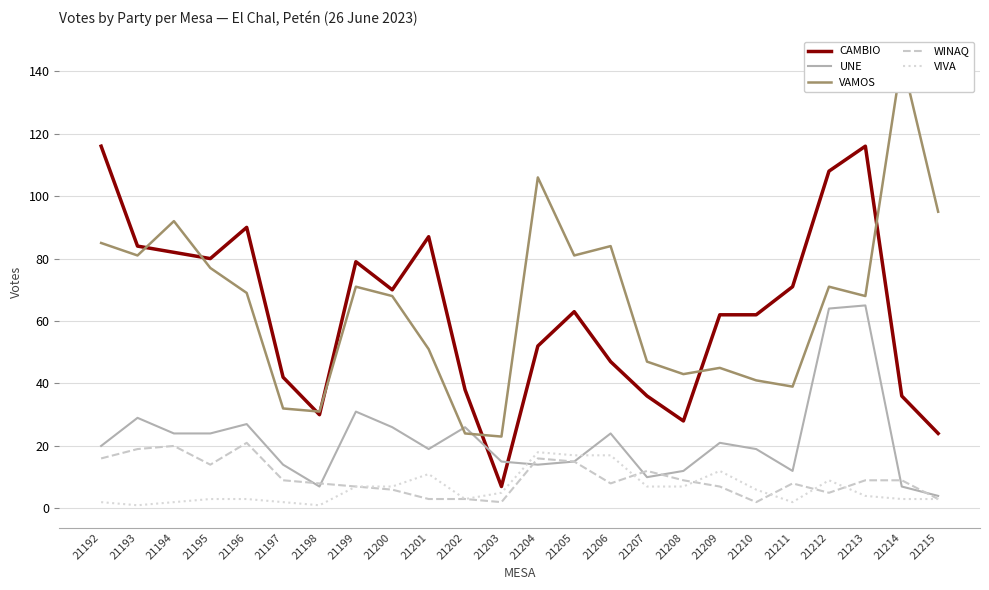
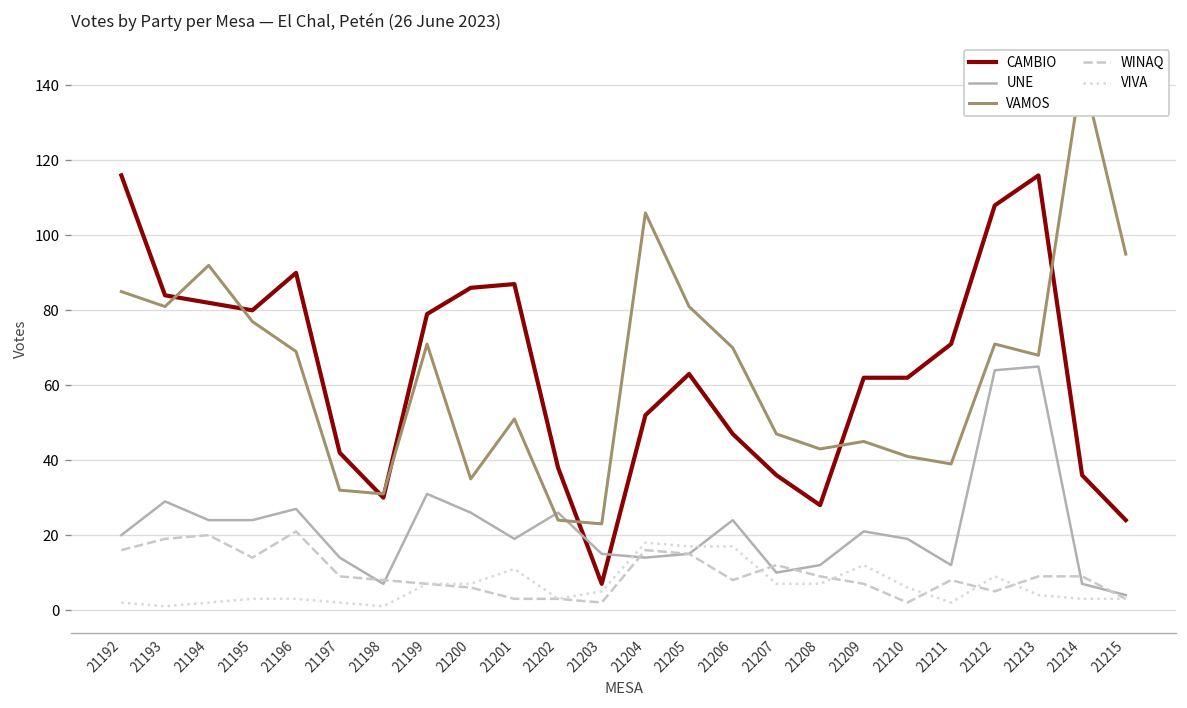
CAMBIO, 21200: 70 -> 86
VAMOS, 21200: 68 -> 35
VAMOS, 21206: 84 -> 70
